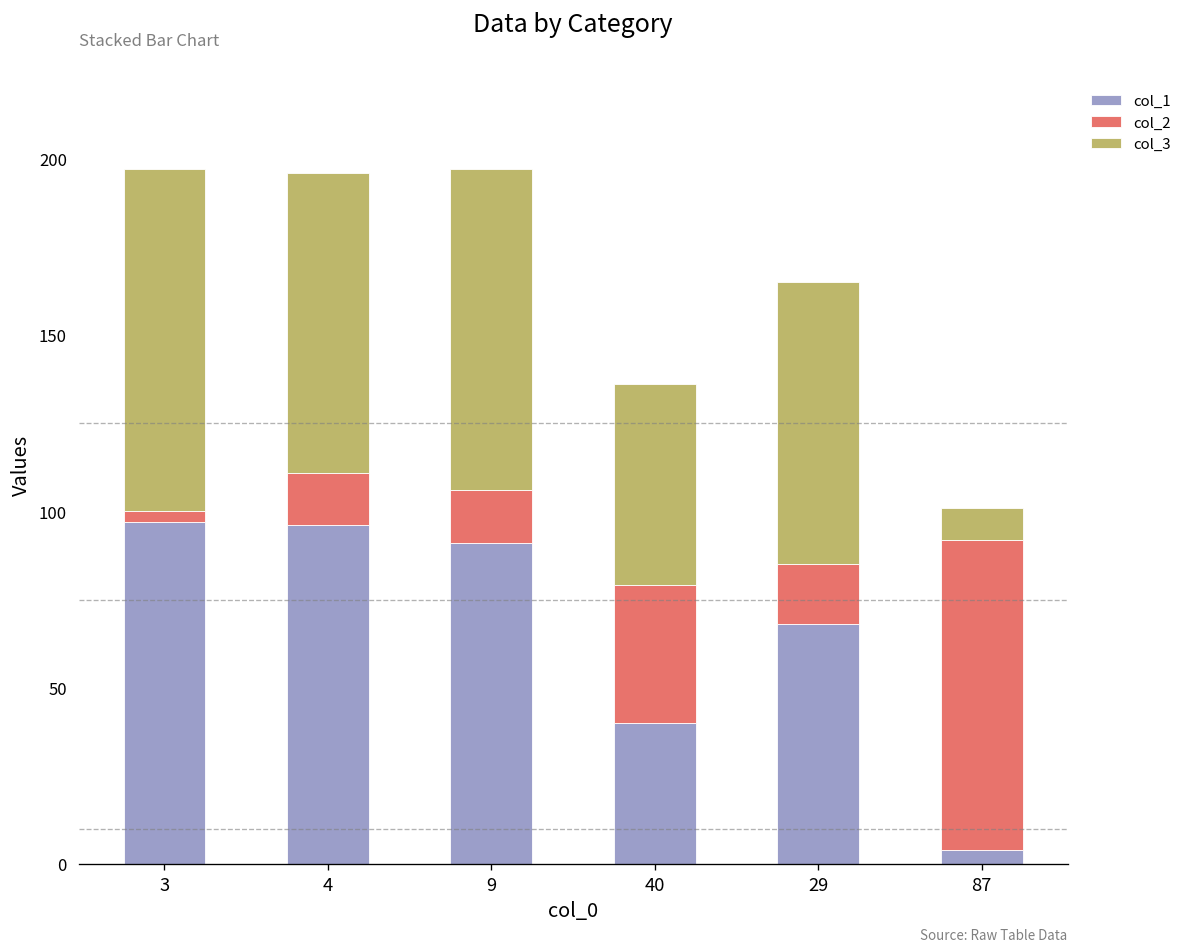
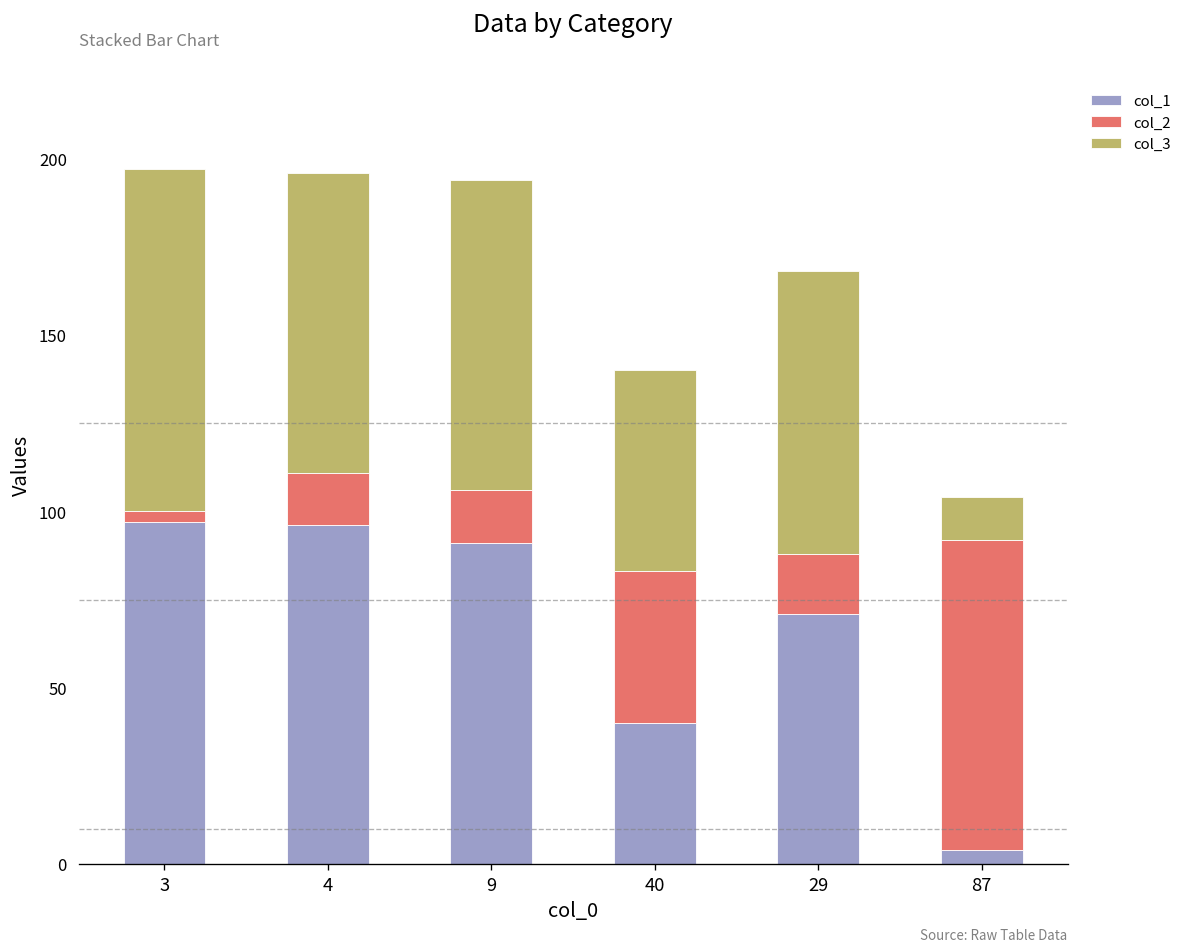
col_3, 9: 91 -> 88
col_2, 40: 39 -> 43
col_1, 29: 68 -> 71
col_3, 87: 9 -> 12
